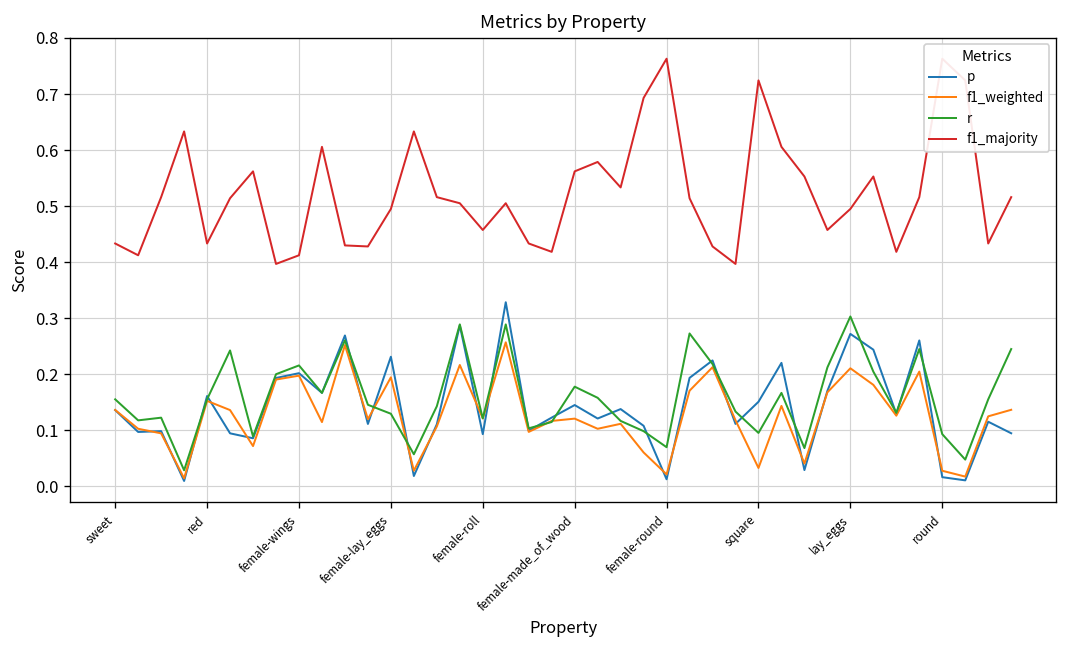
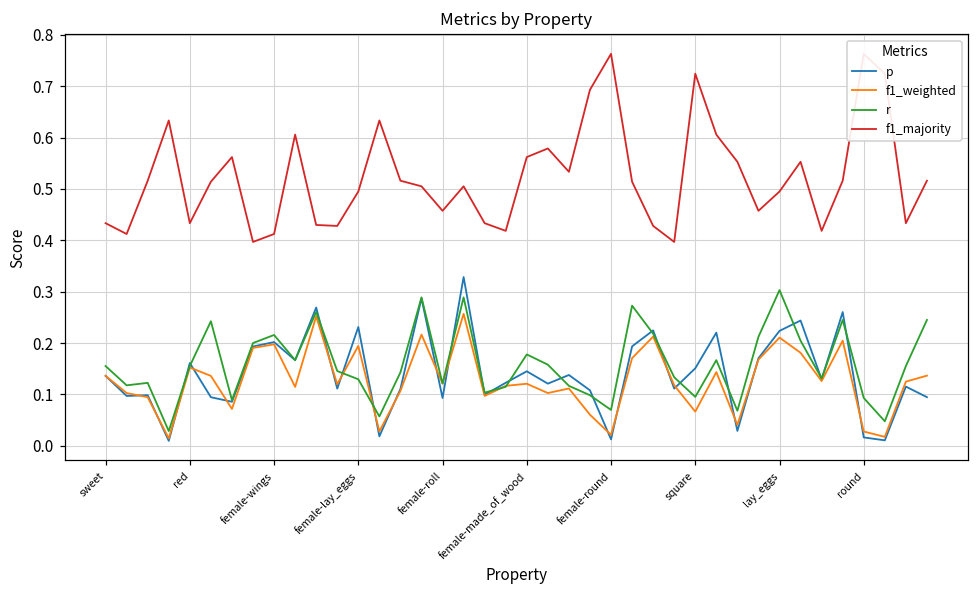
f1_weighted, square: 0.03 -> 0.07
p, lay_eggs: 0.27 -> 0.22
